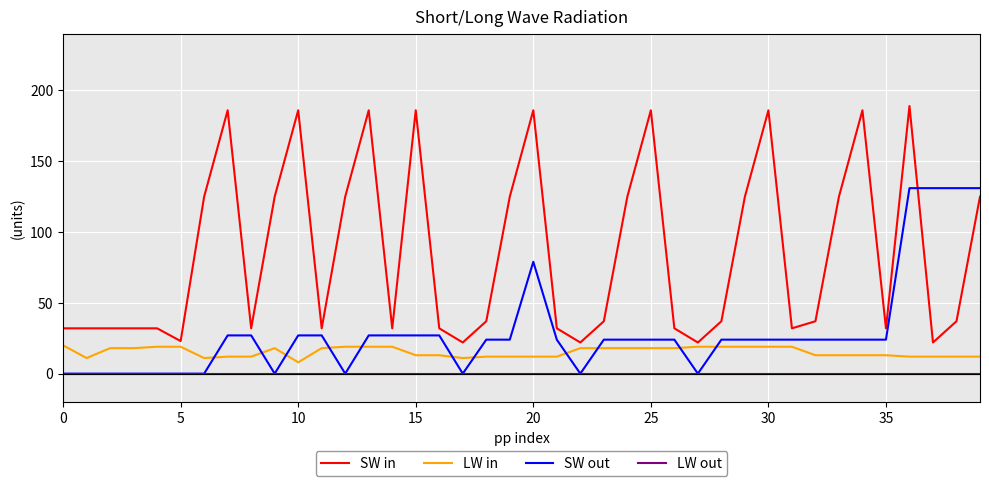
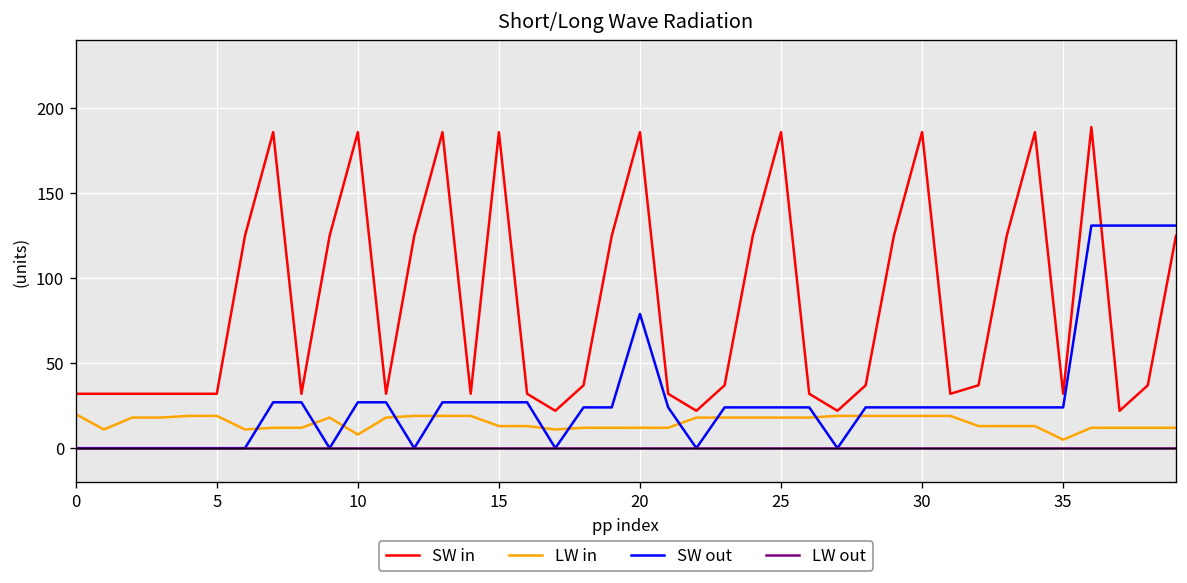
SW in, 5: 23 -> 32
LW in, 35: 13 -> 5
